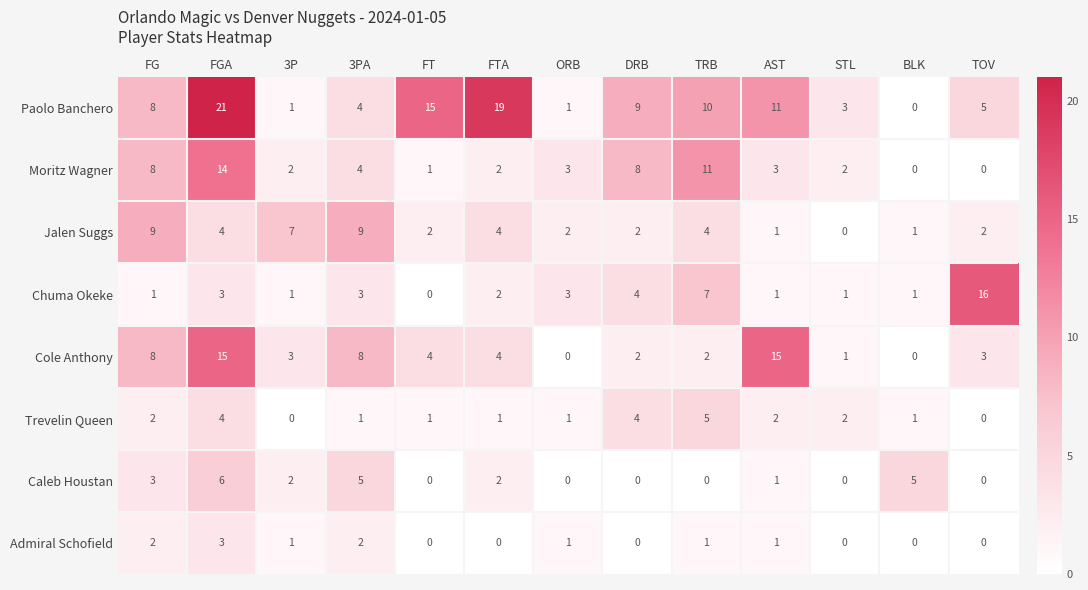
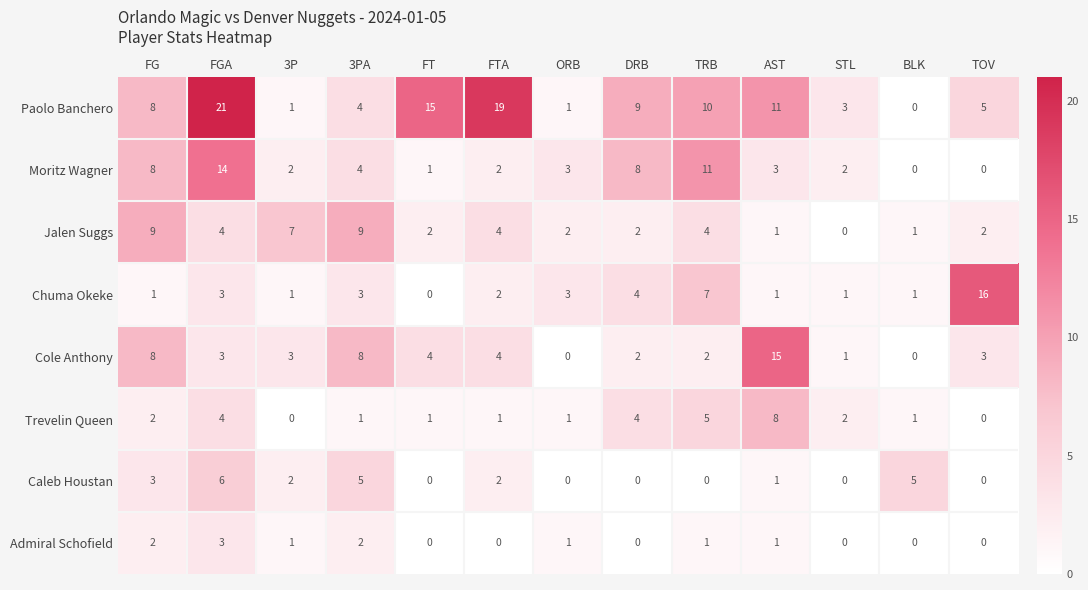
Cole Anthony, FGA: 15 -> 3
Trevelin Queen, AST: 2 -> 8
